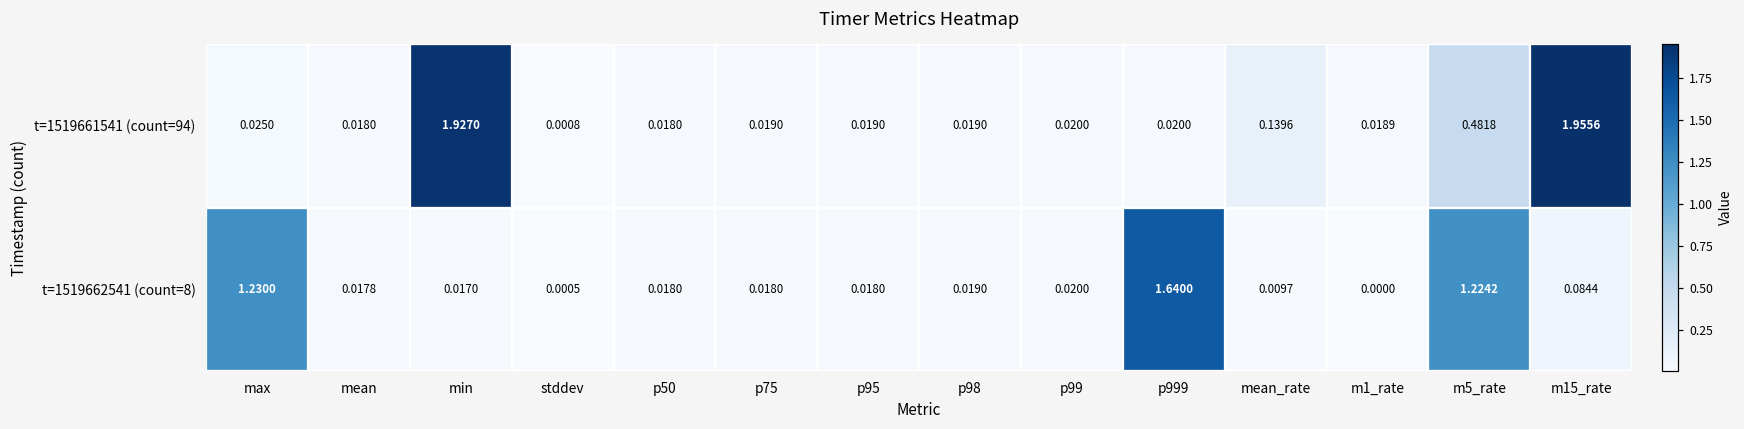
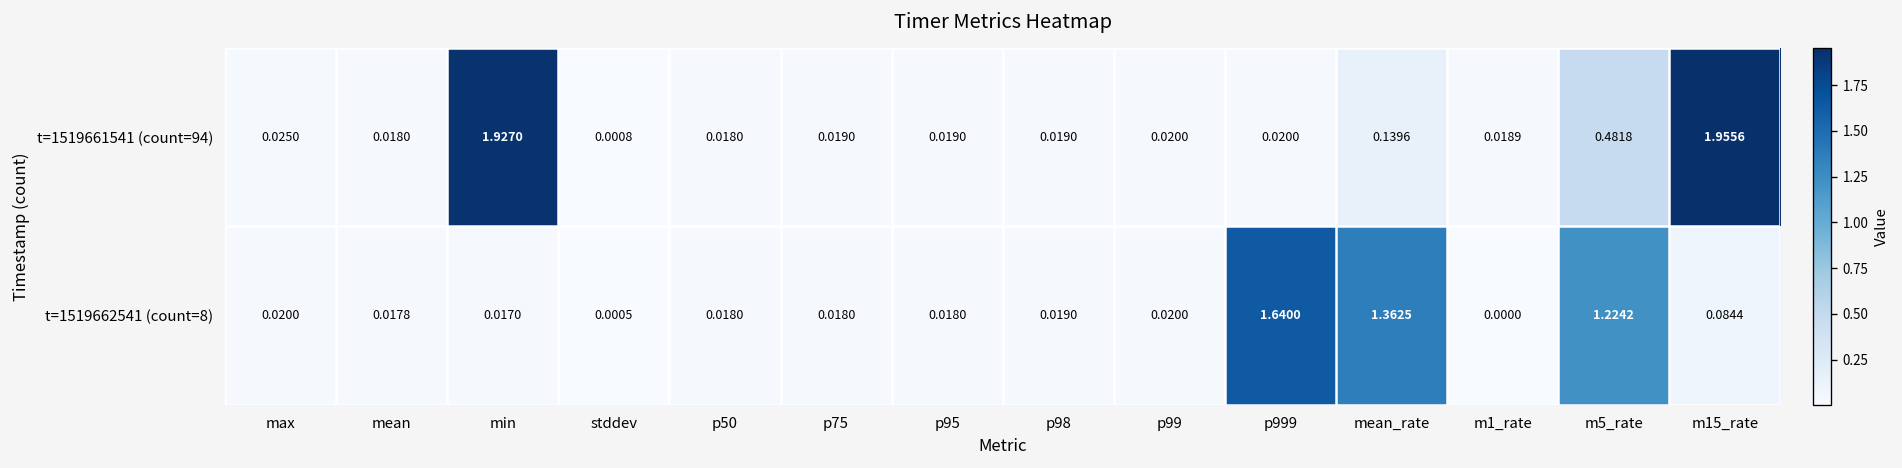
t=1519662541 (count=8), max: 1.2300 -> 0.0200
t=1519662541 (count=8), mean_rate: 0.0097 -> 1.3625
